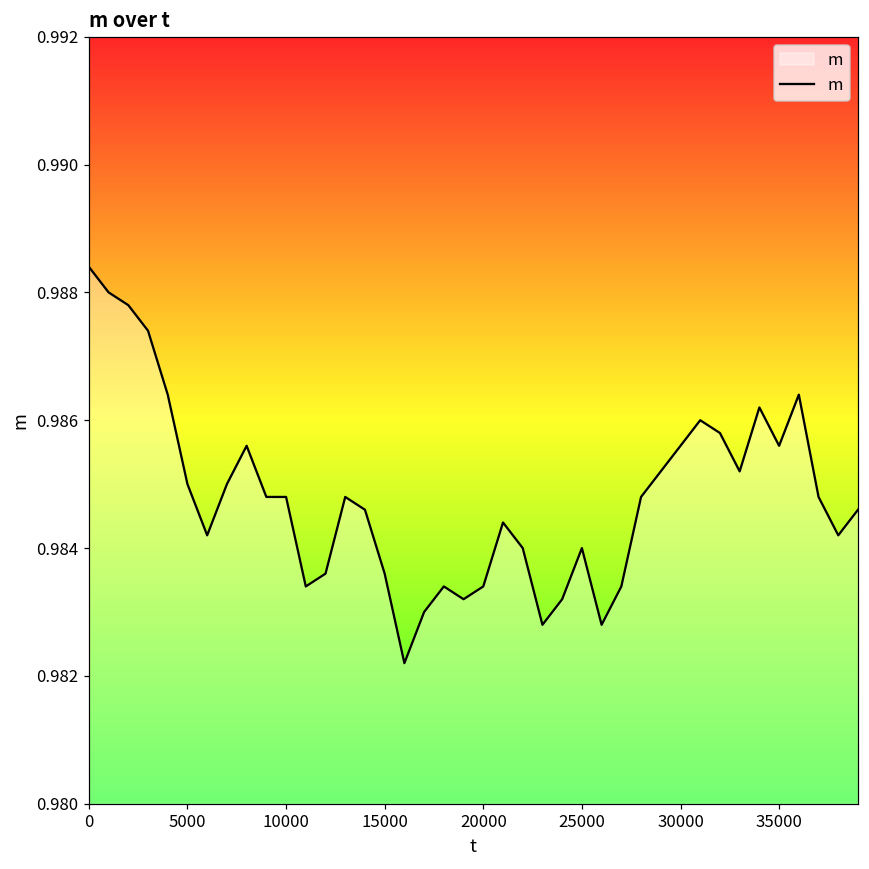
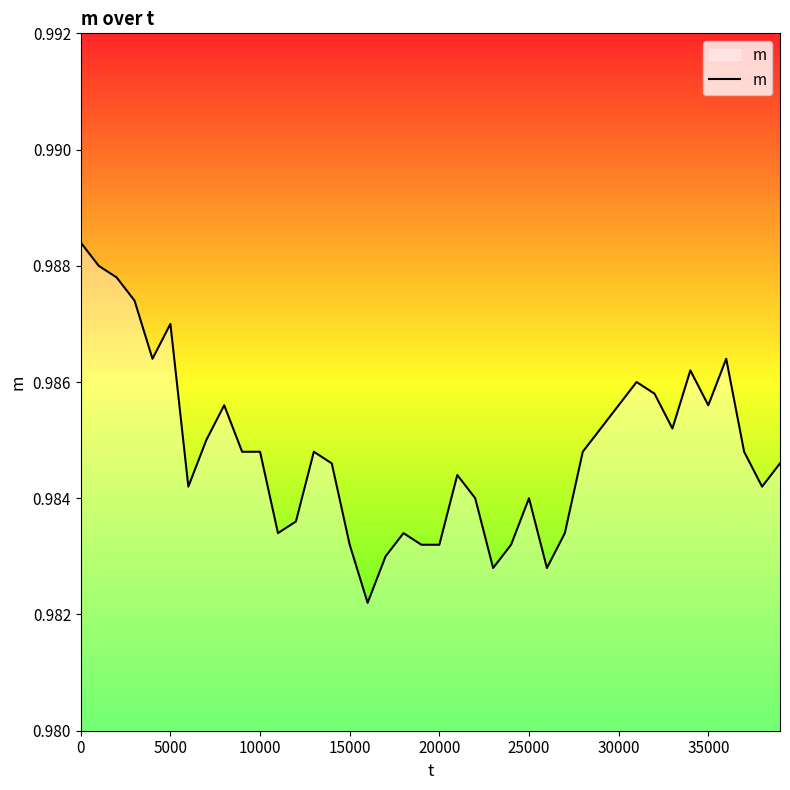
5000: 0.985 -> 0.987
15000: 0.9836 -> 0.9832
20000: 0.9834 -> 0.9832
